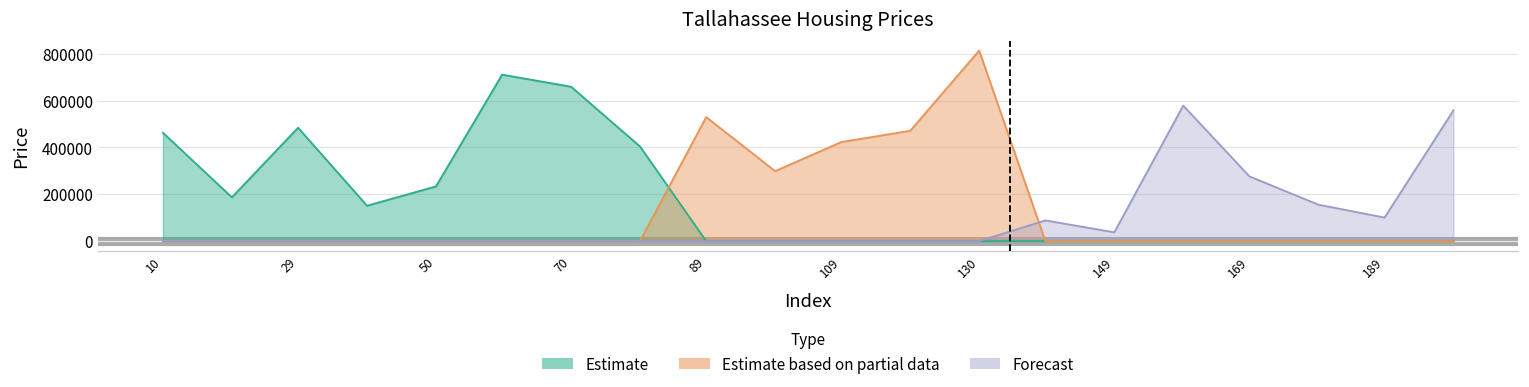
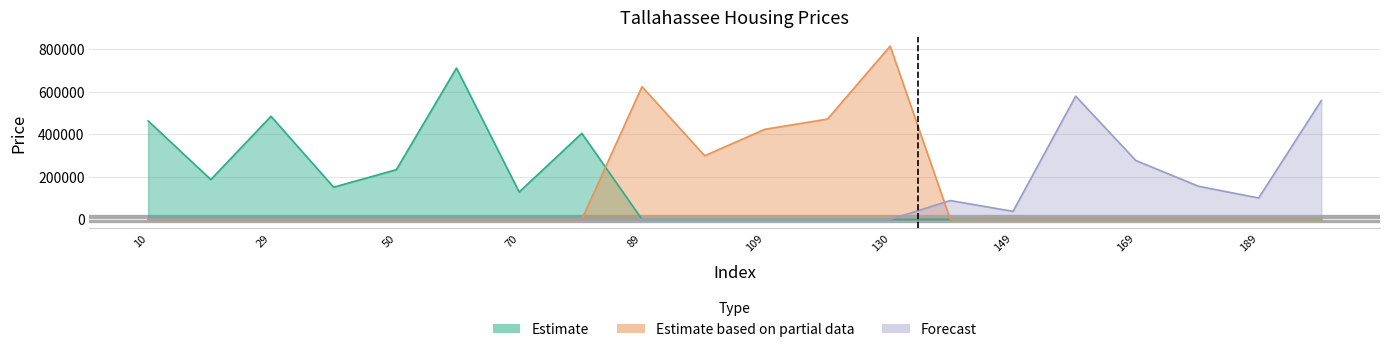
Estimate, 70: 660000 -> 130000
Estimate based on partial data, 89: 530000 -> 620000
